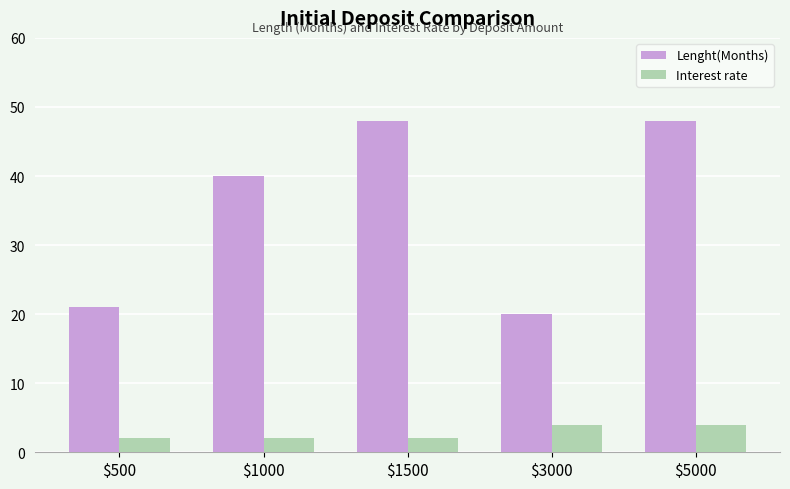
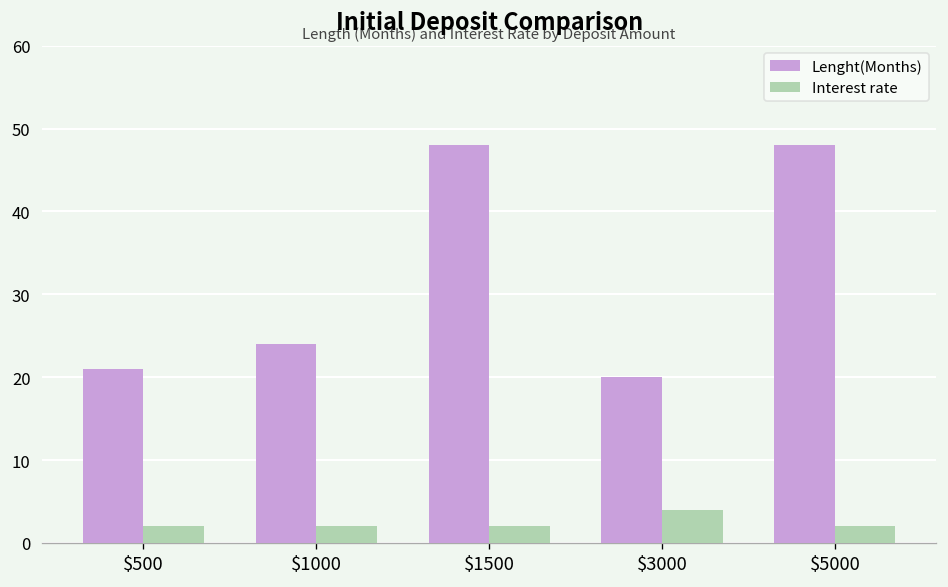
Lenght(Months), $1000: 40 -> 24
Interest rate, $5000: 4 -> 2
